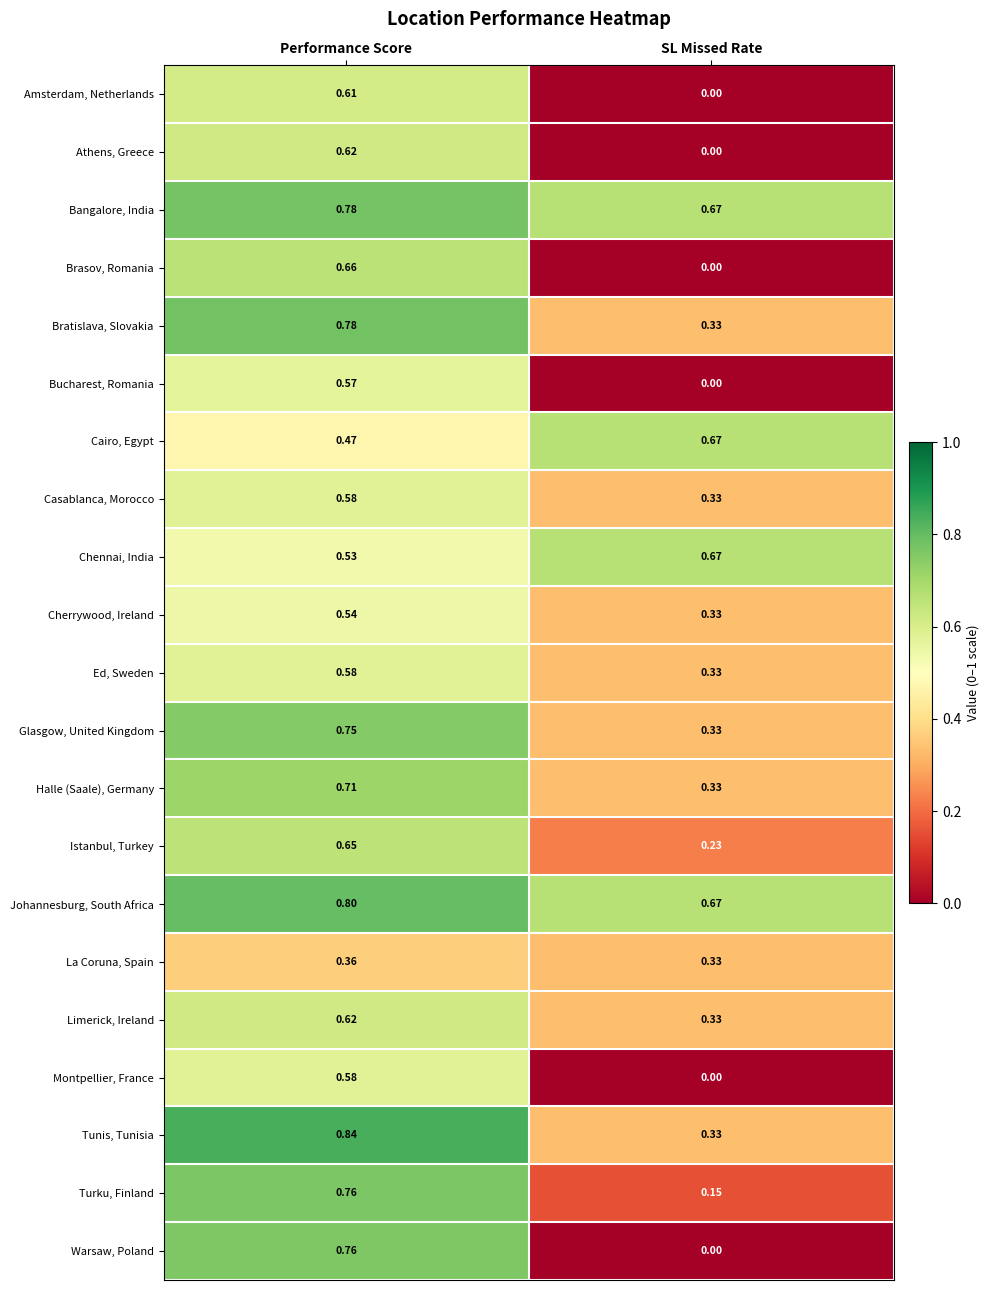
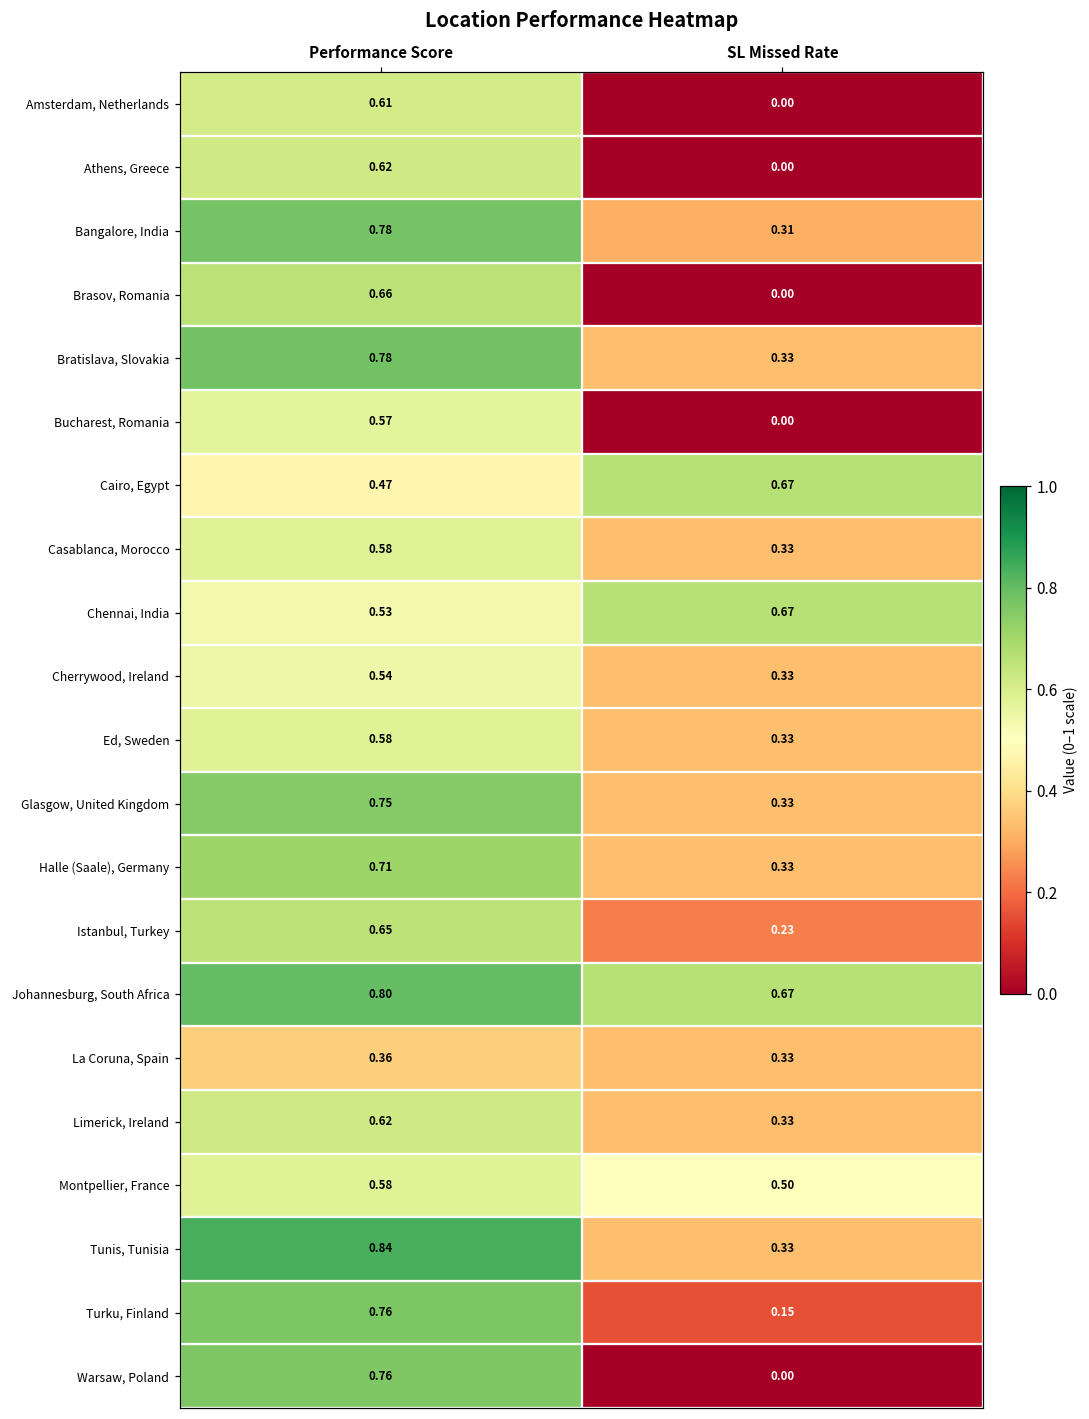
Bangalore, India, SL Missed Rate: 0.67 -> 0.31
Montpellier, France, SL Missed Rate: 0.00 -> 0.50
